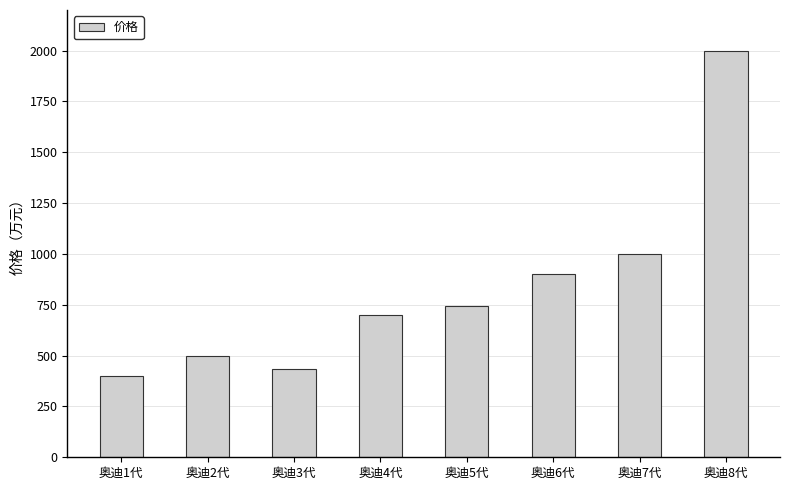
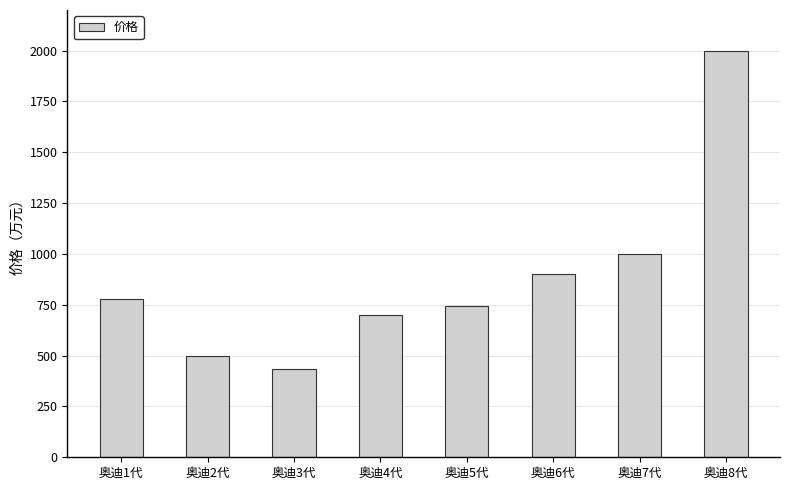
奥迪1代: 400 -> 780
